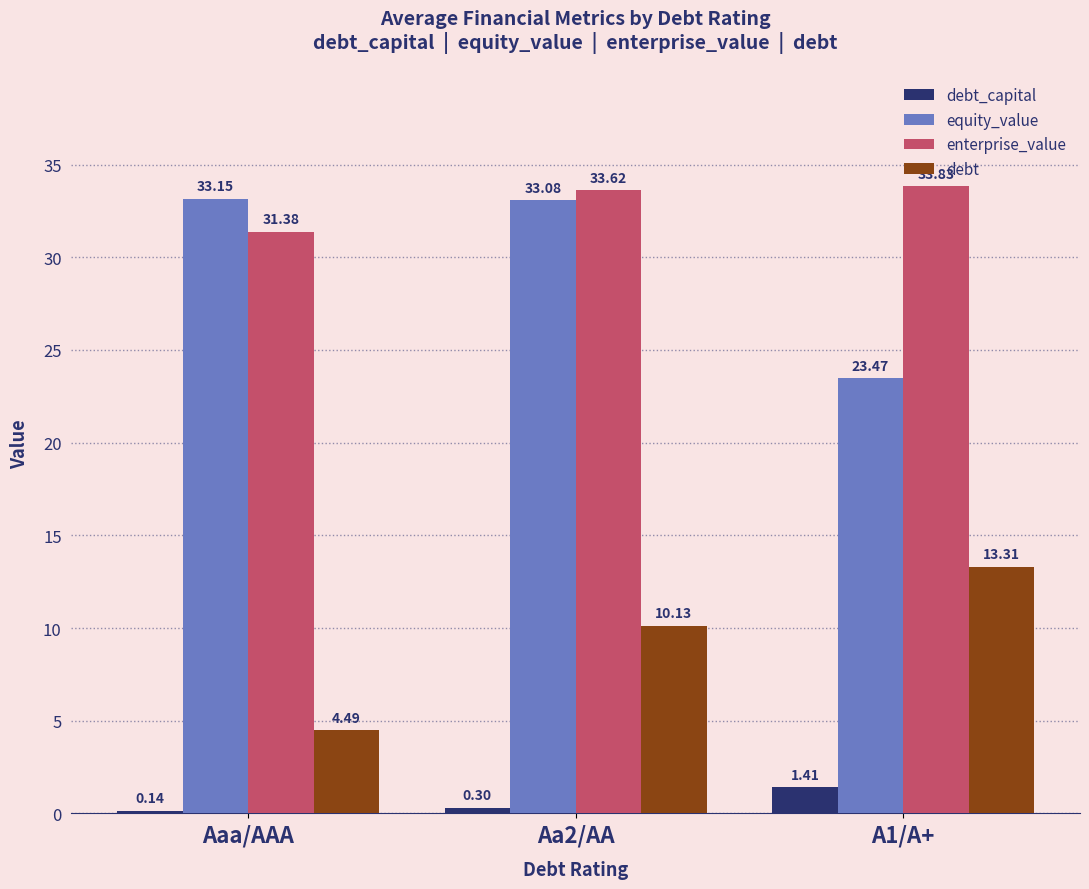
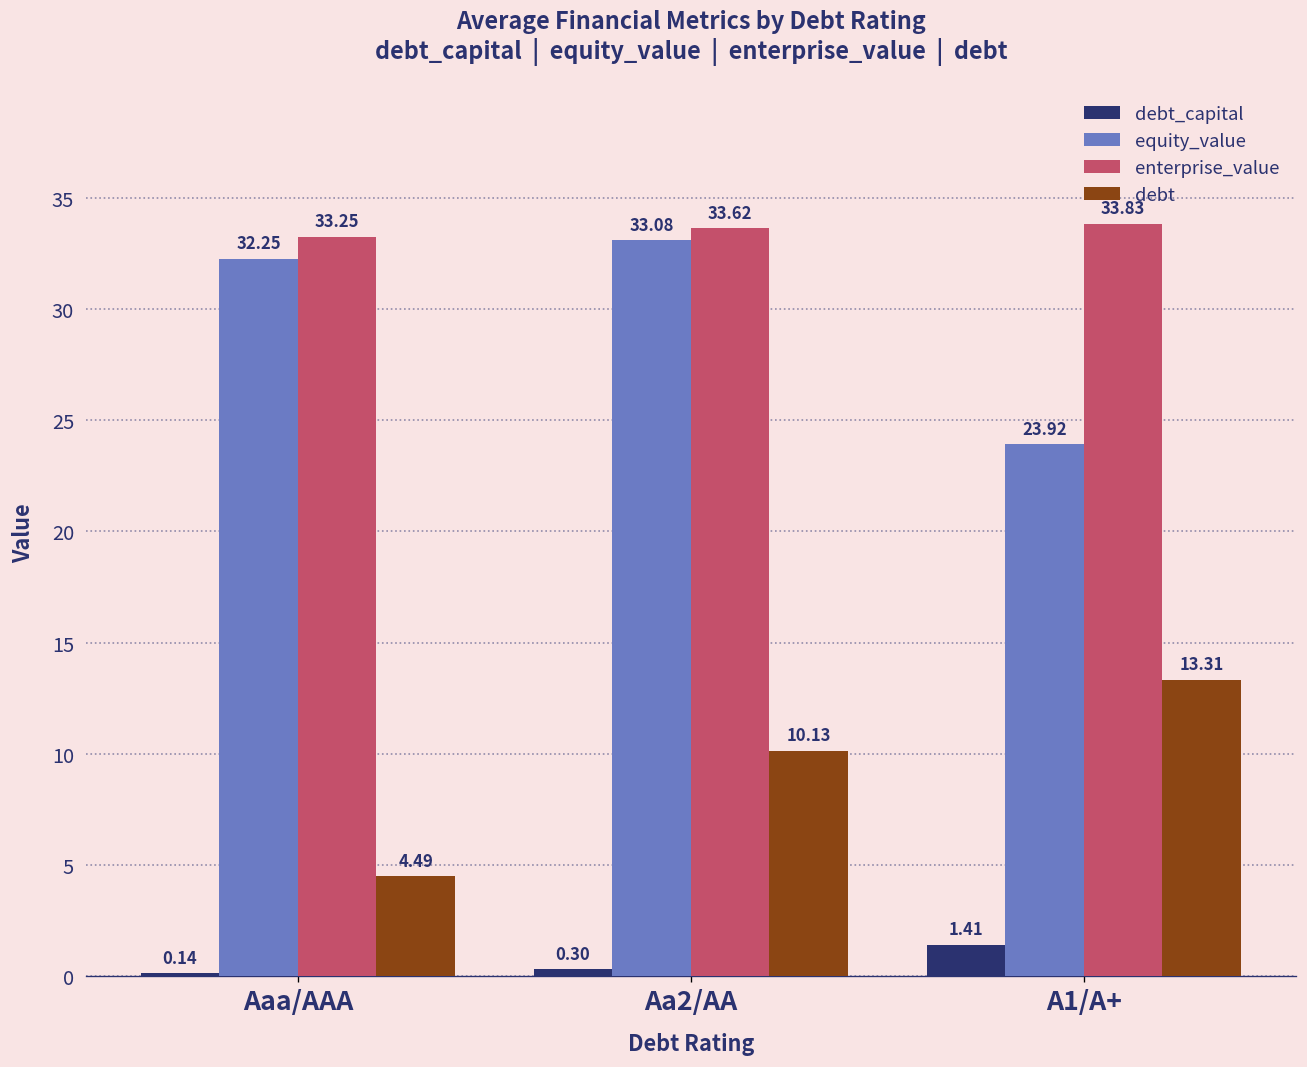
equity_value, Aaa/AAA: 33.15 -> 32.25
enterprise_value, Aaa/AAA: 31.38 -> 33.25
equity_value, A1/A+: 23.47 -> 23.92
